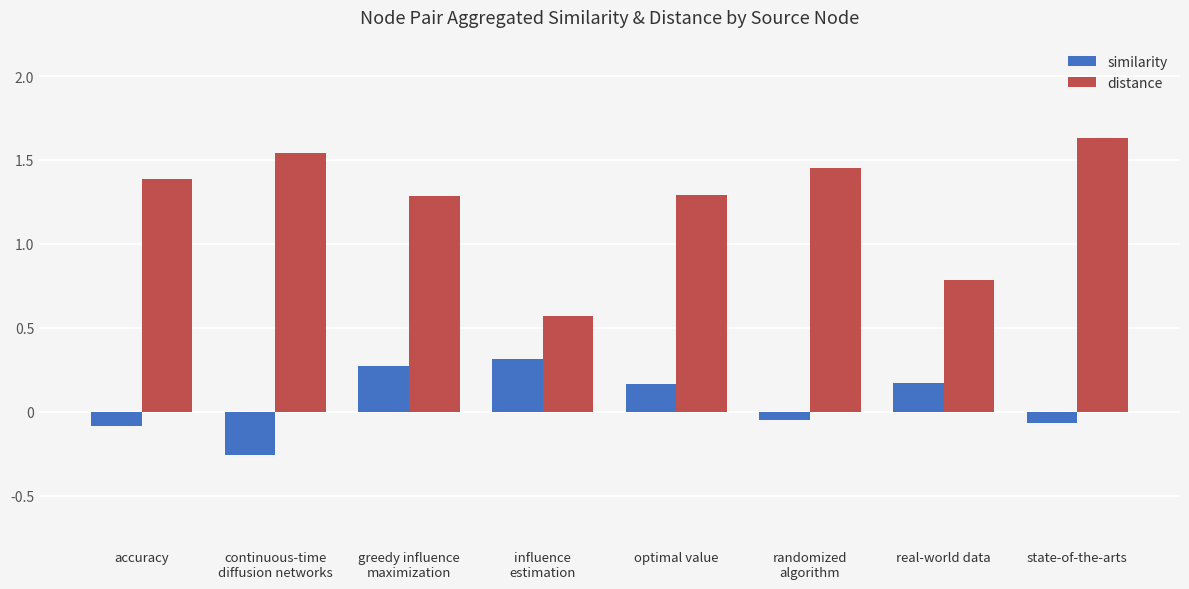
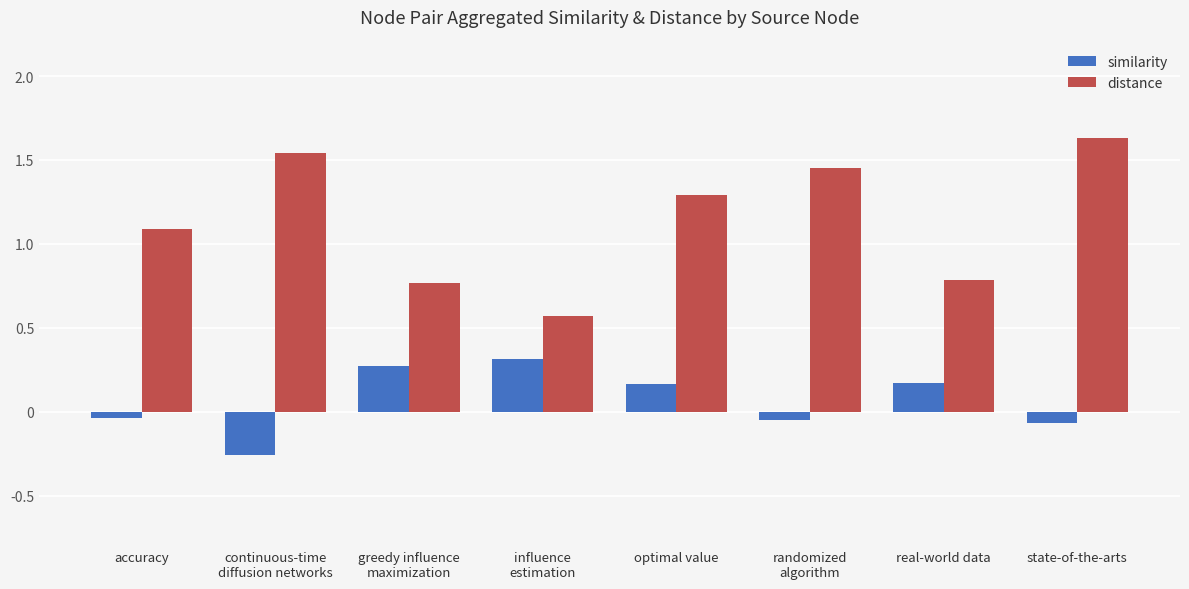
similarity, accuracy: -0.08 -> -0.04
distance, accuracy: 1.38 -> 1.09
distance, greedy influence maximization: 1.29 -> 0.77
